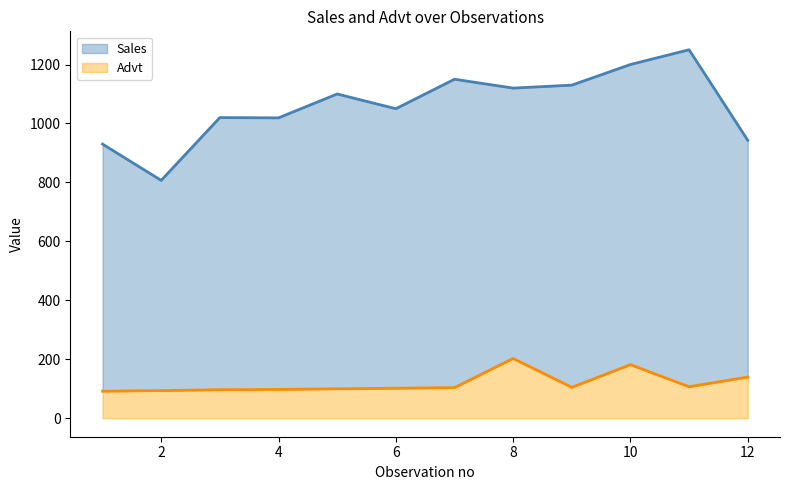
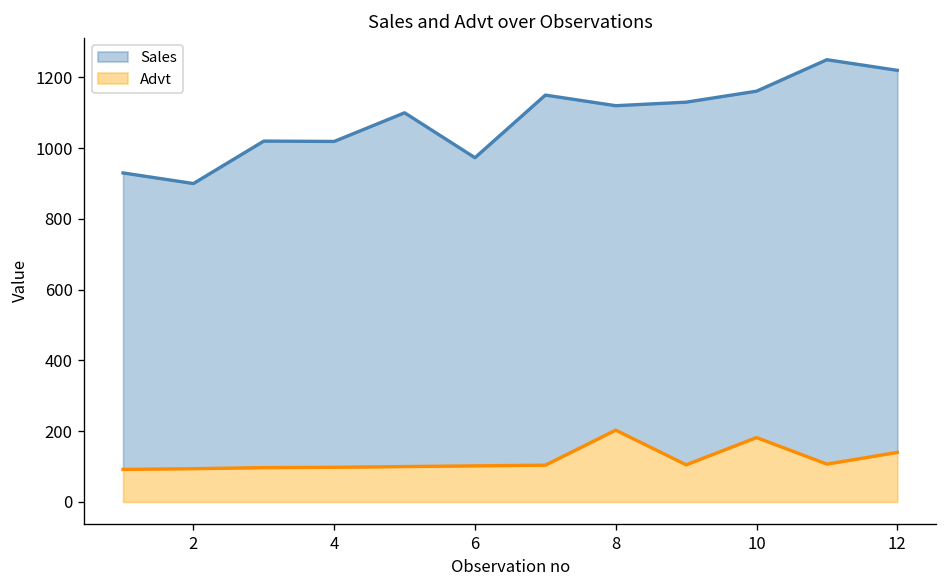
Sales, 2: 810 -> 900
Sales, 6: 1050 -> 970
Sales, 10: 1200 -> 1160
Sales, 12: 940 -> 1220
